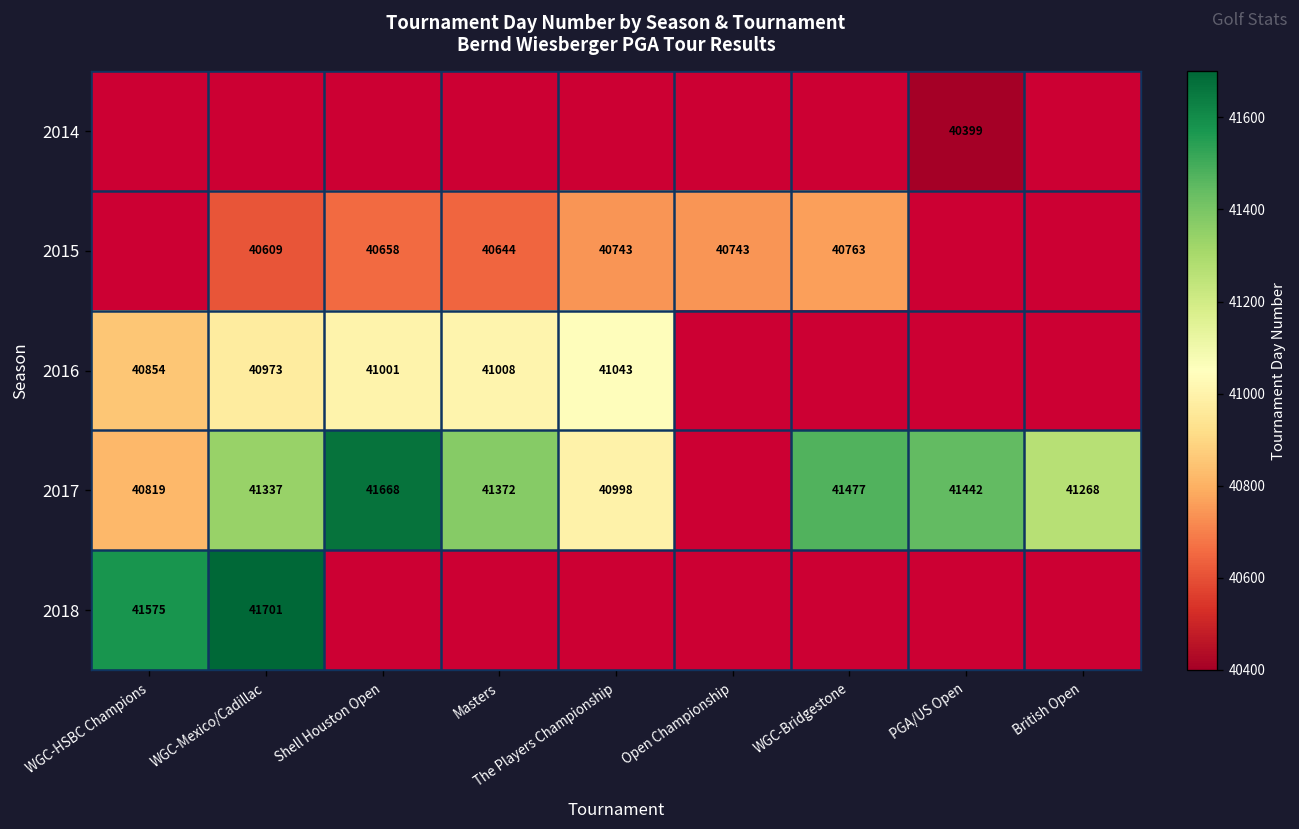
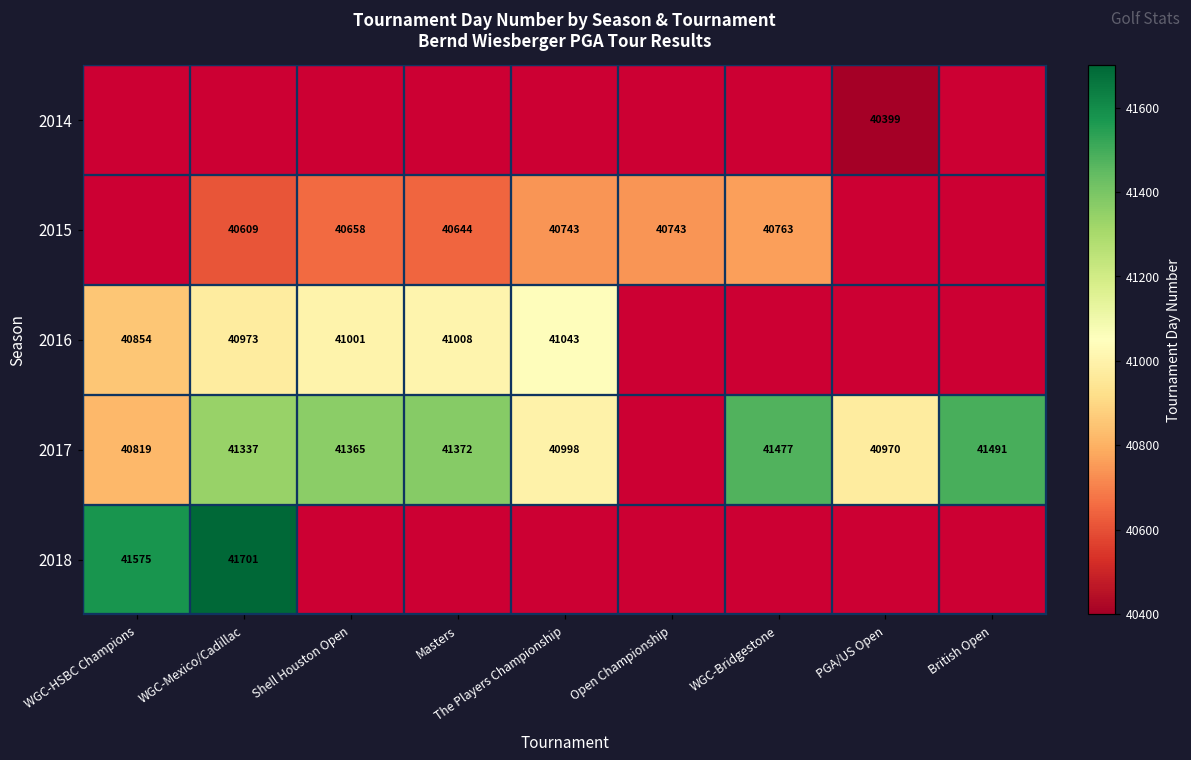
2017, Shell Houston Open: 41668 -> 41365
2017, PGA/US Open: 41442 -> 40970
2017, British Open: 41268 -> 41491
